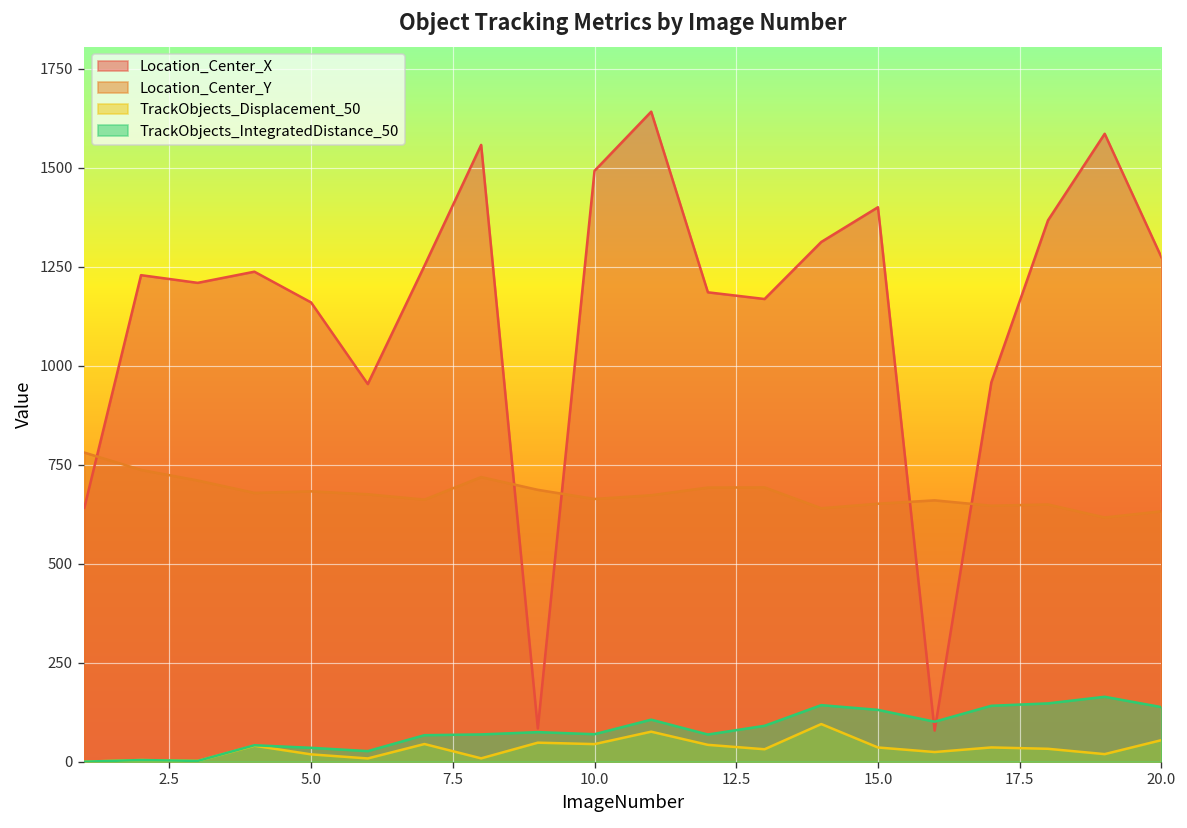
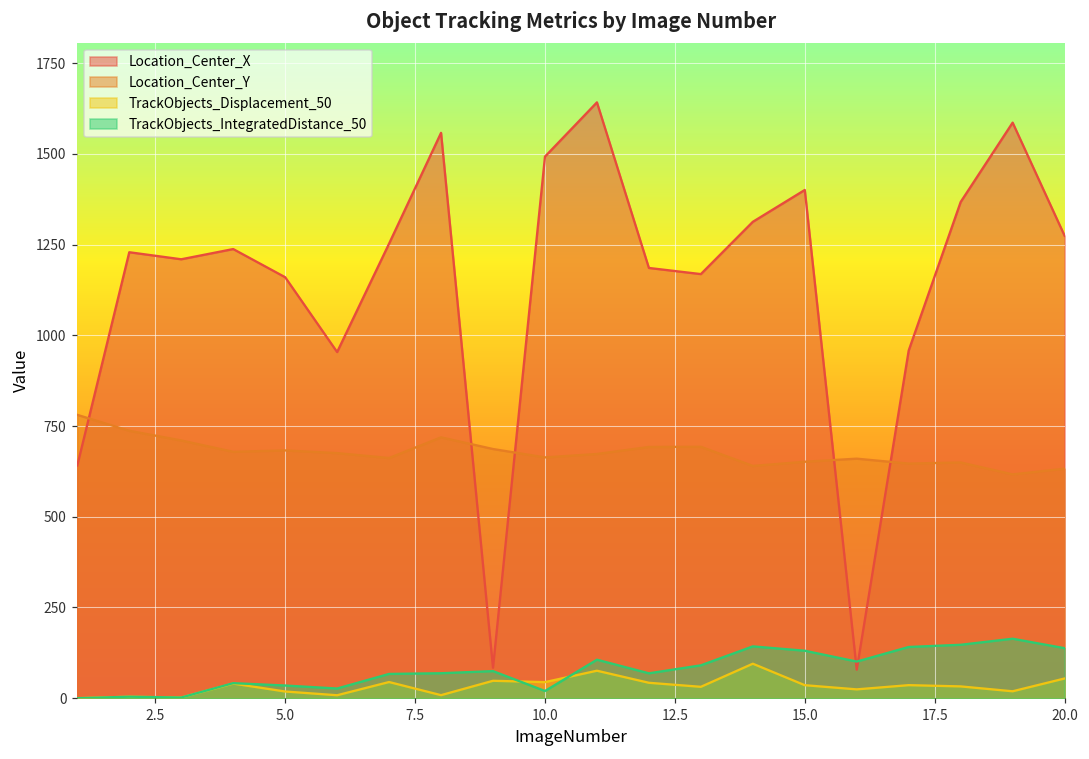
TrackObjects_IntegratedDistance_50, 10.0: 70 -> 20
